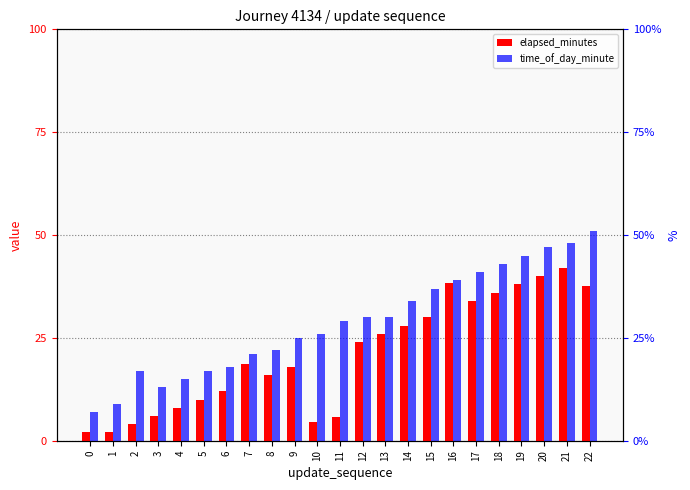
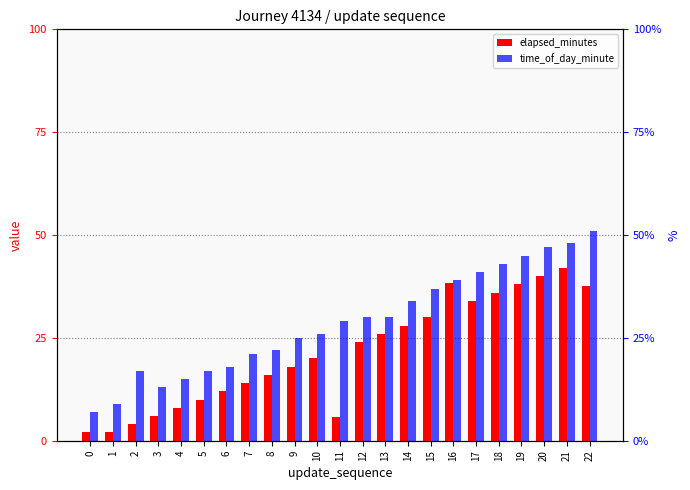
elapsed_minutes, 7: 19 -> 14
elapsed_minutes, 10: 5 -> 20
